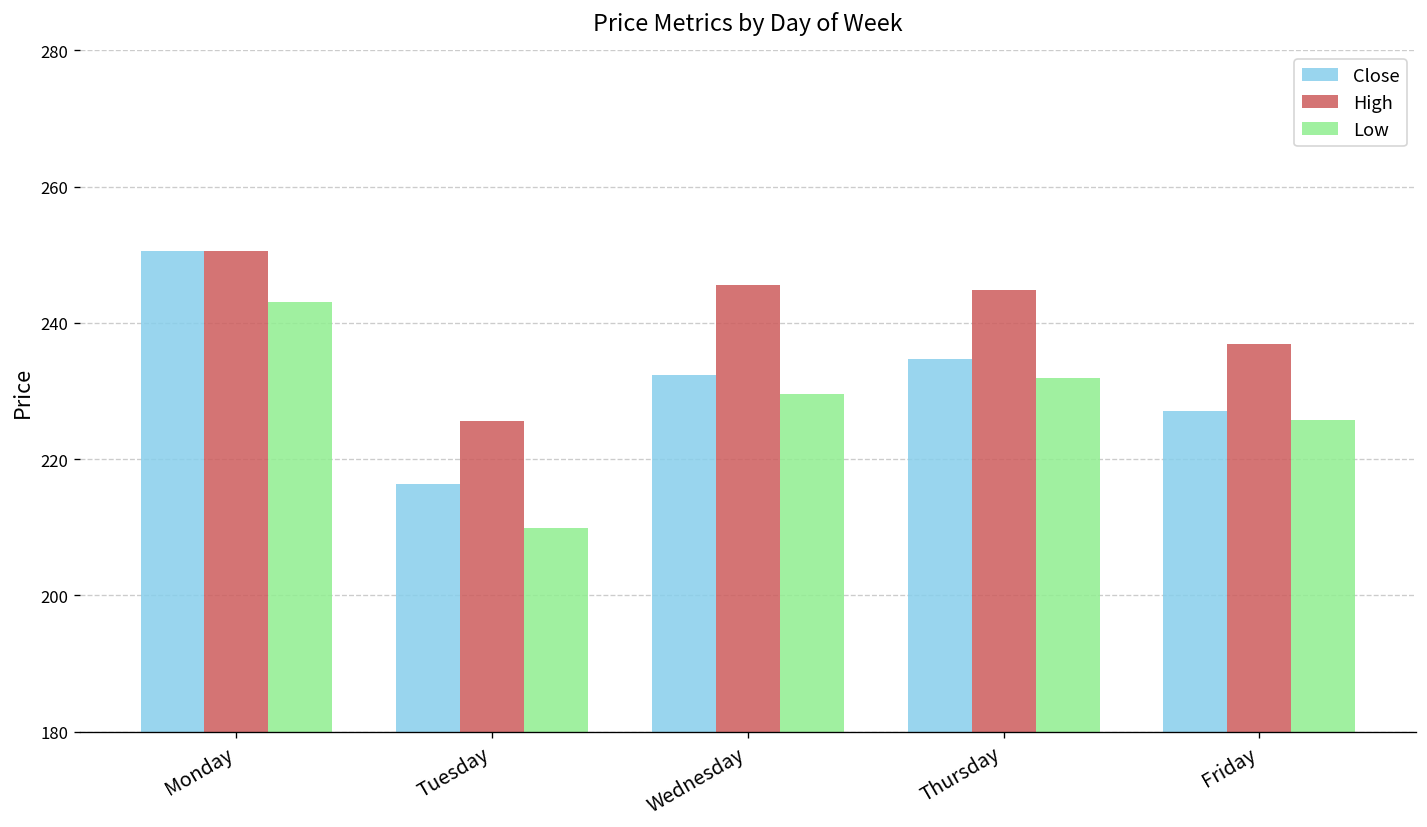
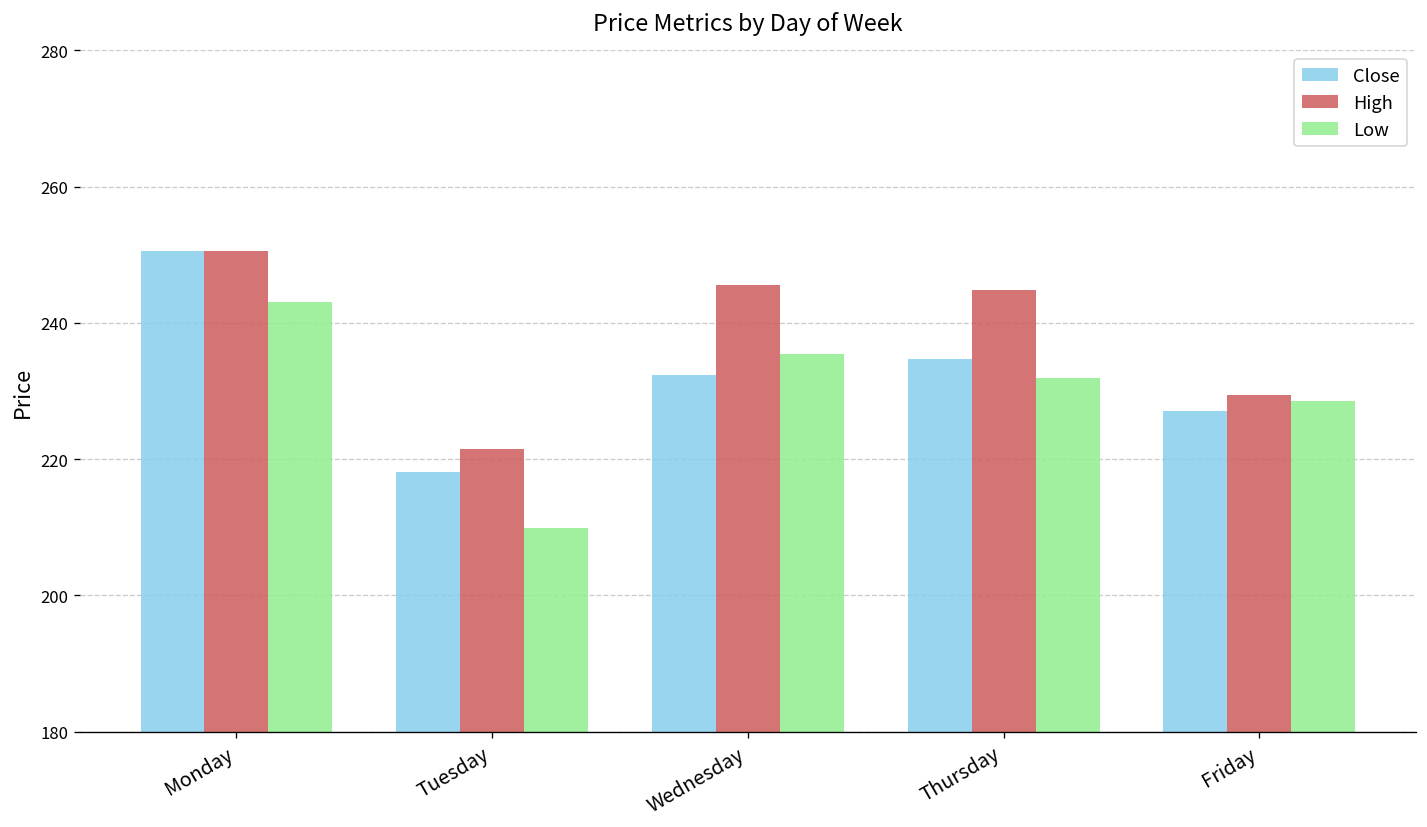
Close, Tuesday: 216 -> 218
High, Tuesday: 226 -> 222
Low, Wednesday: 230 -> 235
High, Friday: 237 -> 229
Low, Friday: 226 -> 229
